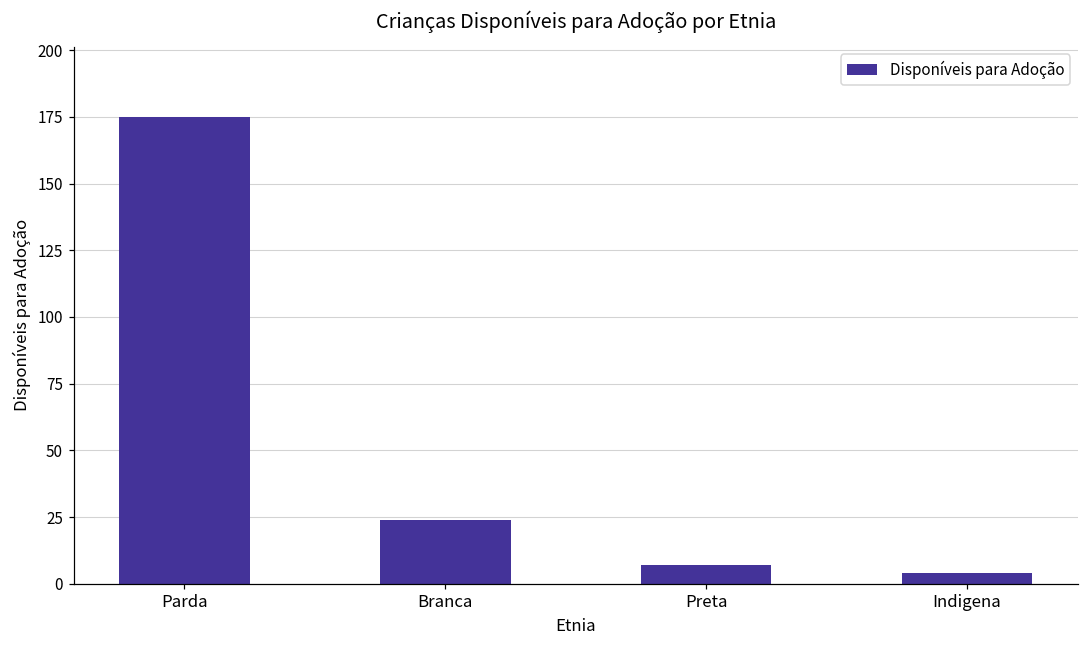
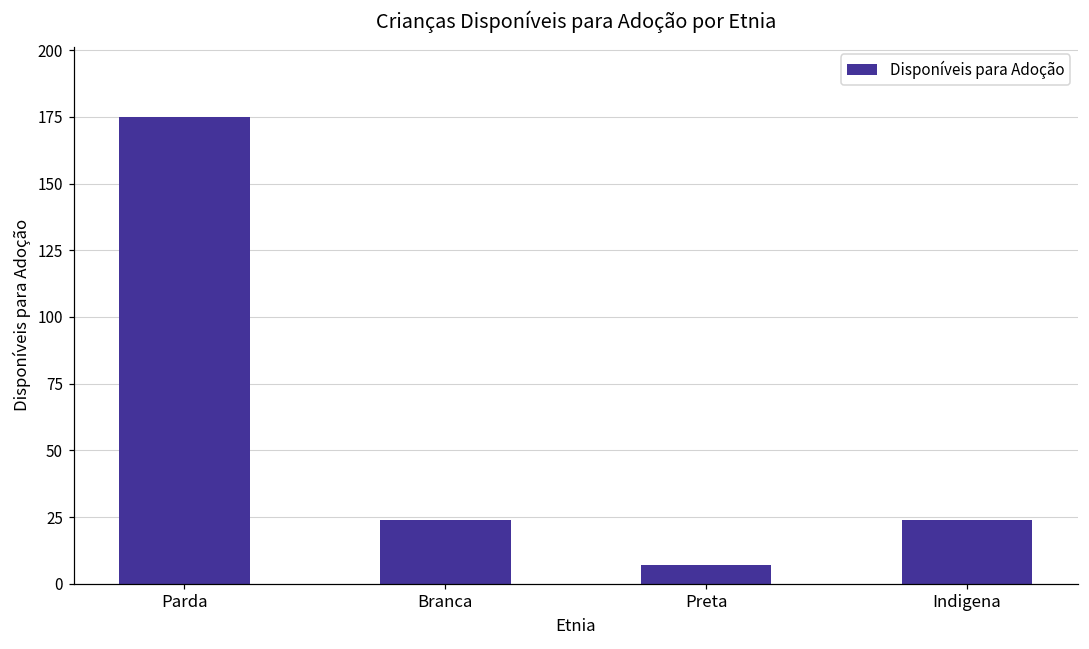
Indigena: 4 -> 24
